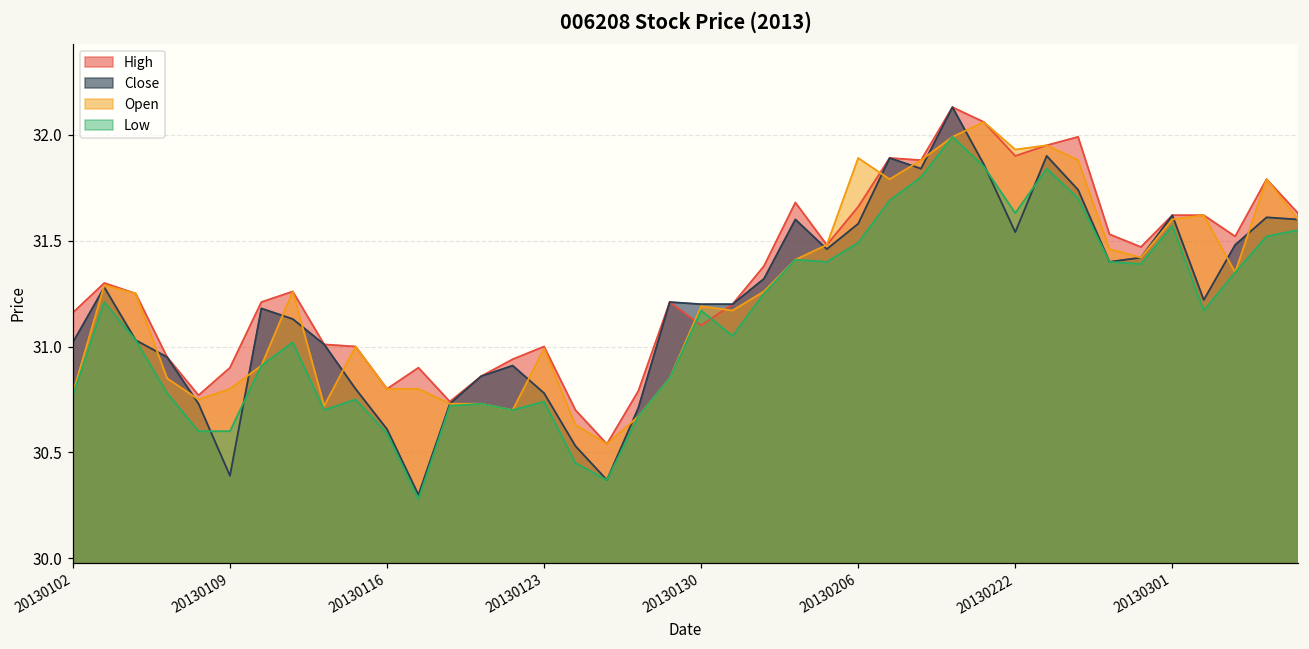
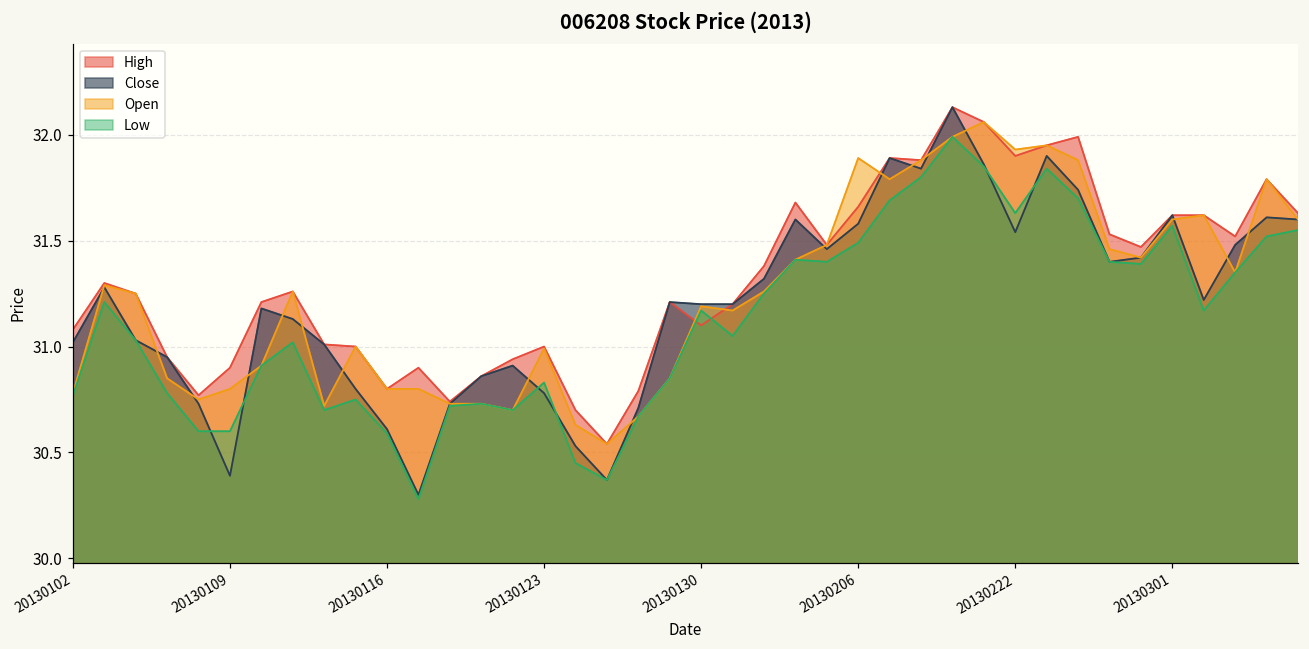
High, 20130102: 31.16 -> 31.08
Low, 20130123: 30.74 -> 30.83
